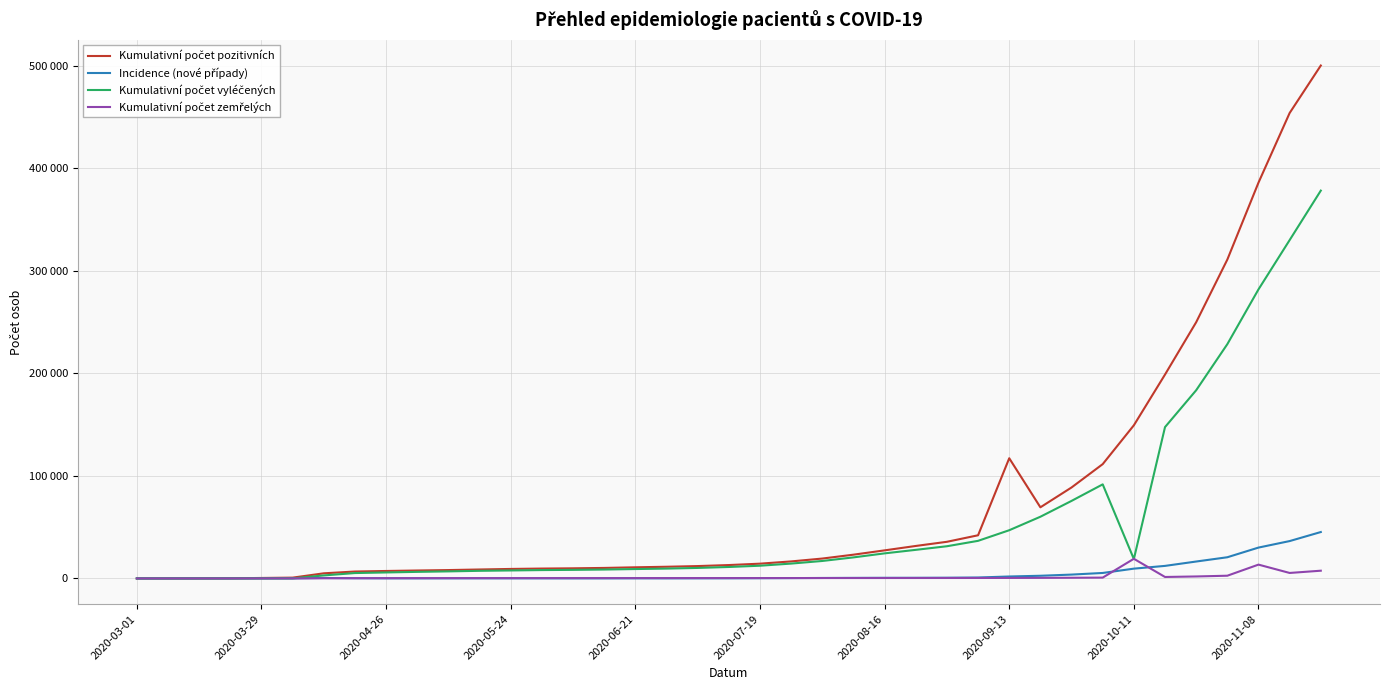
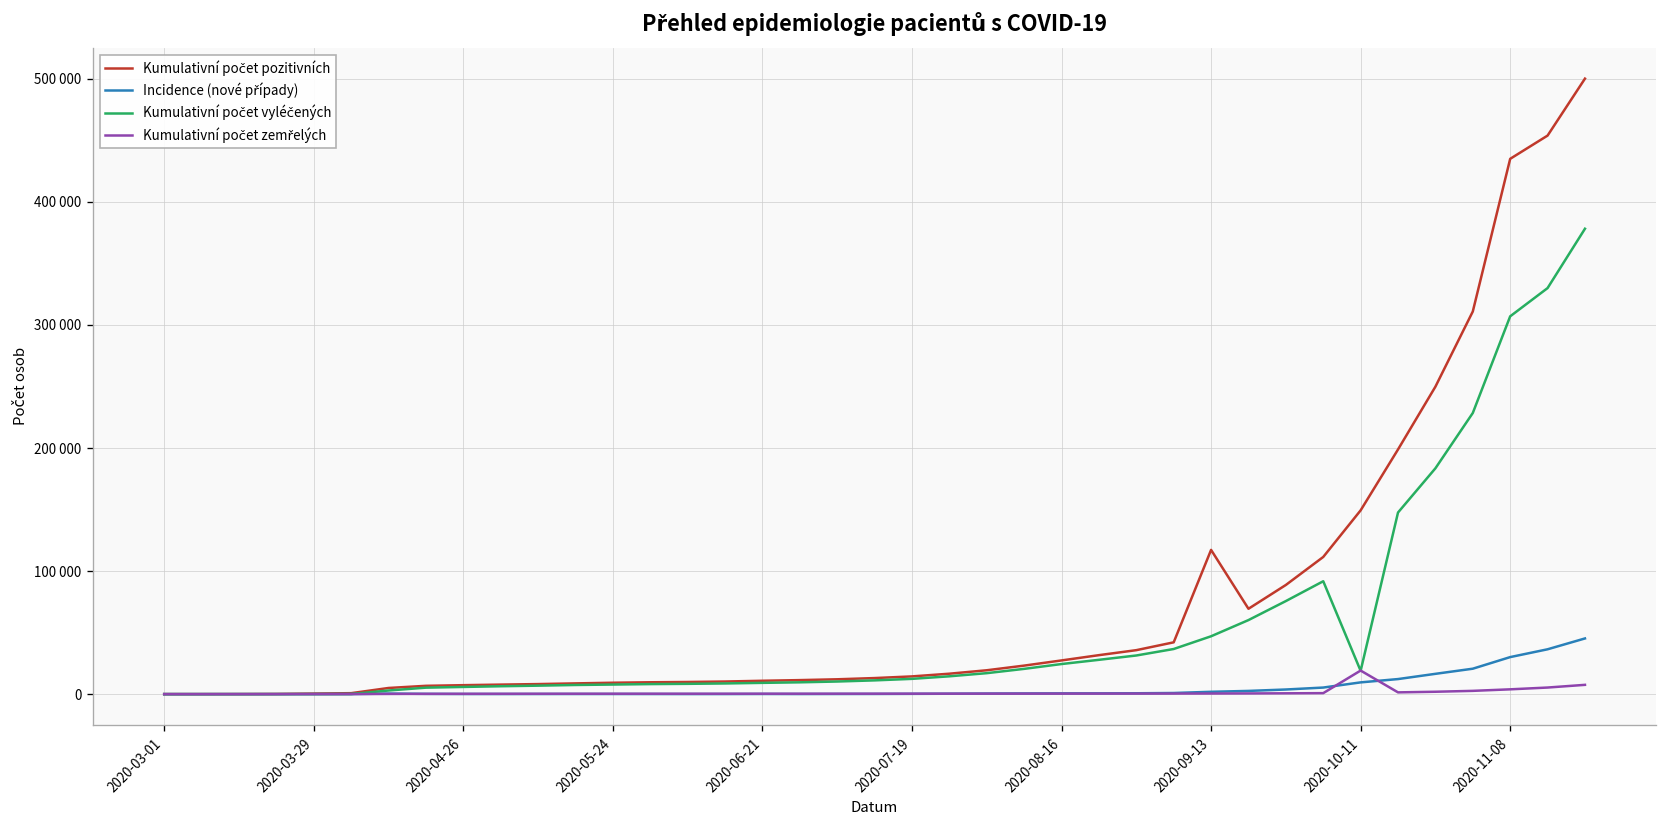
Kumulativní počet pozitivních, 2020-11-08: 386000 -> 435000
Kumulativní počet vyléčených, 2020-11-08: 282000 -> 307000
Kumulativní počet zemřelých, 2020-11-08: 13000 -> 4000
